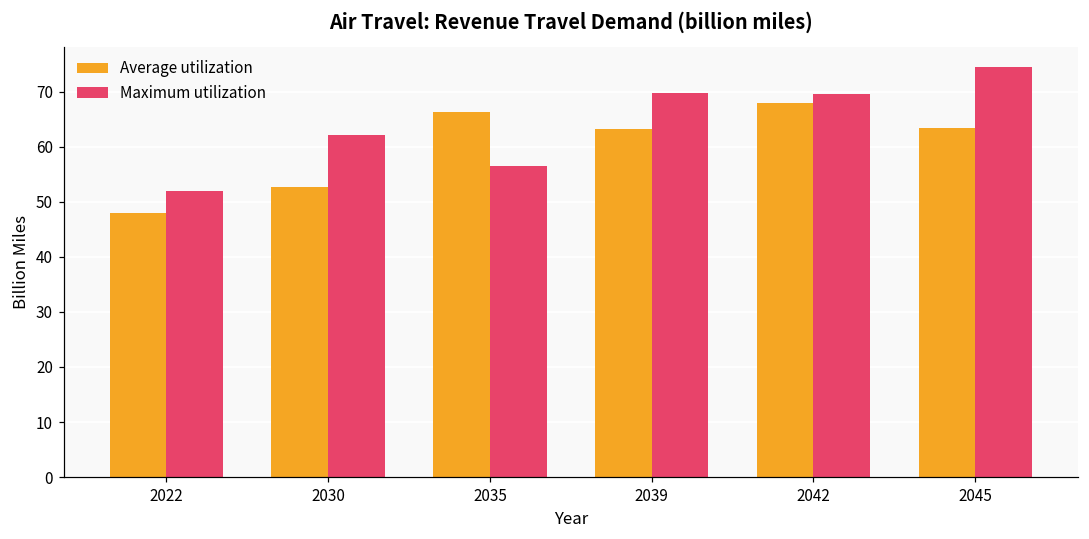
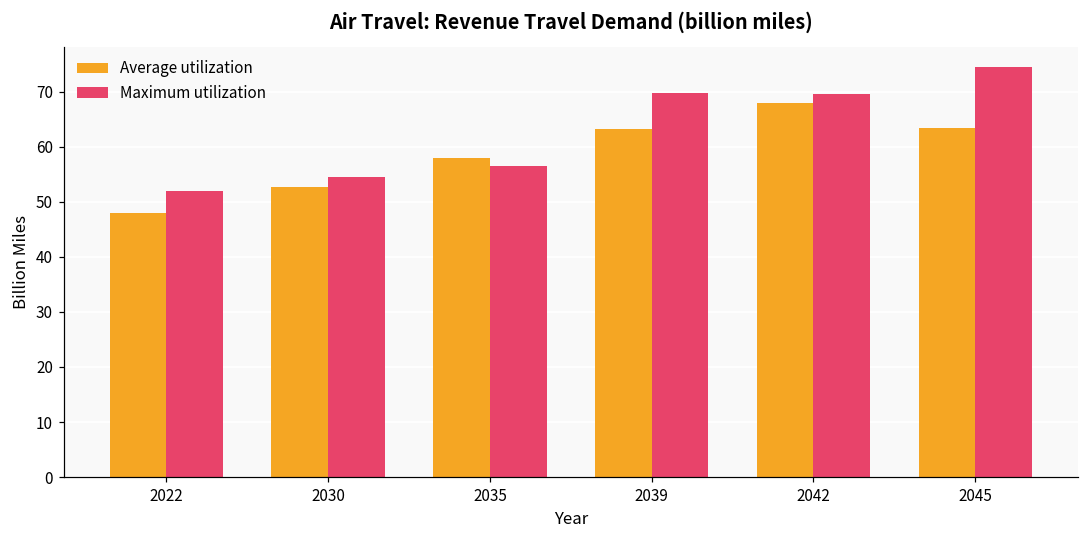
Maximum utilization, 2030: 62 -> 55
Average utilization, 2035: 66 -> 58
